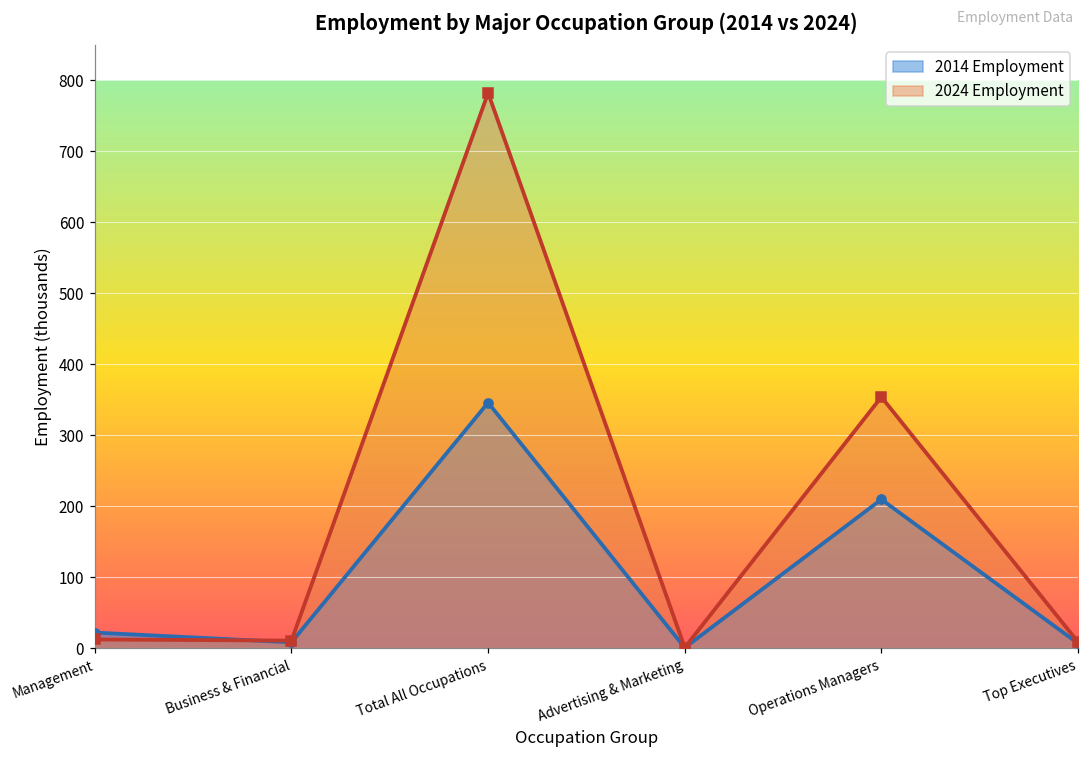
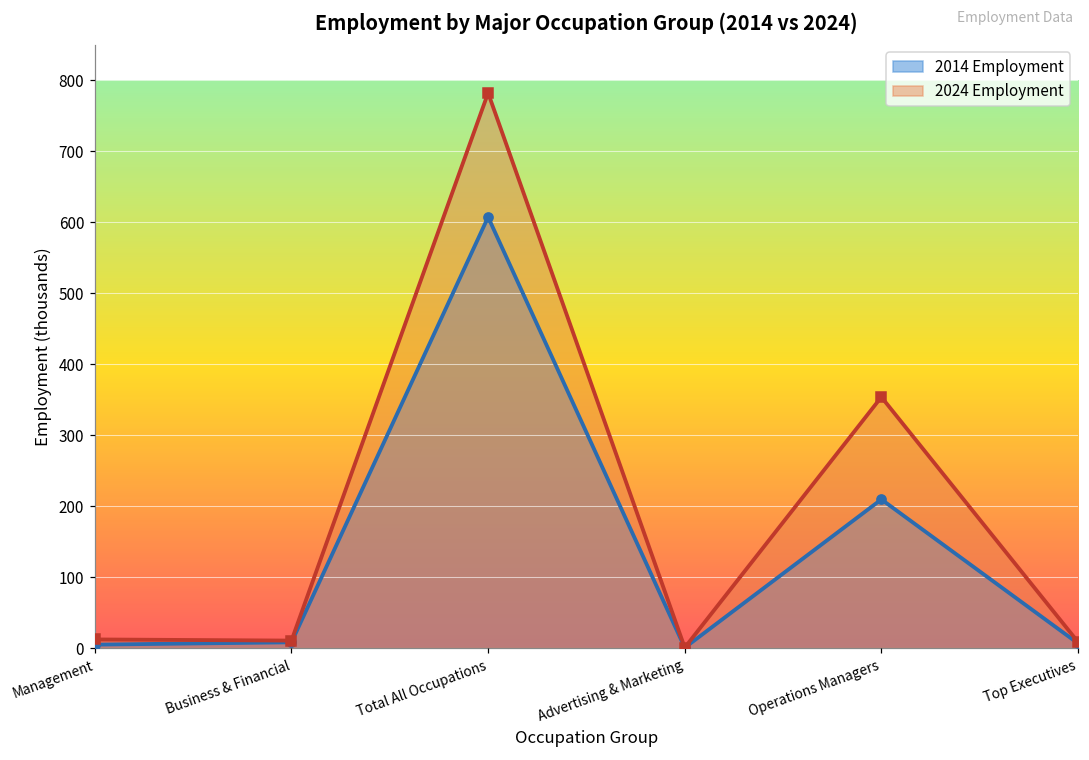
2014 Employment, Management: 20 -> 0
2014 Employment, Total All Occupations: 350 -> 610
